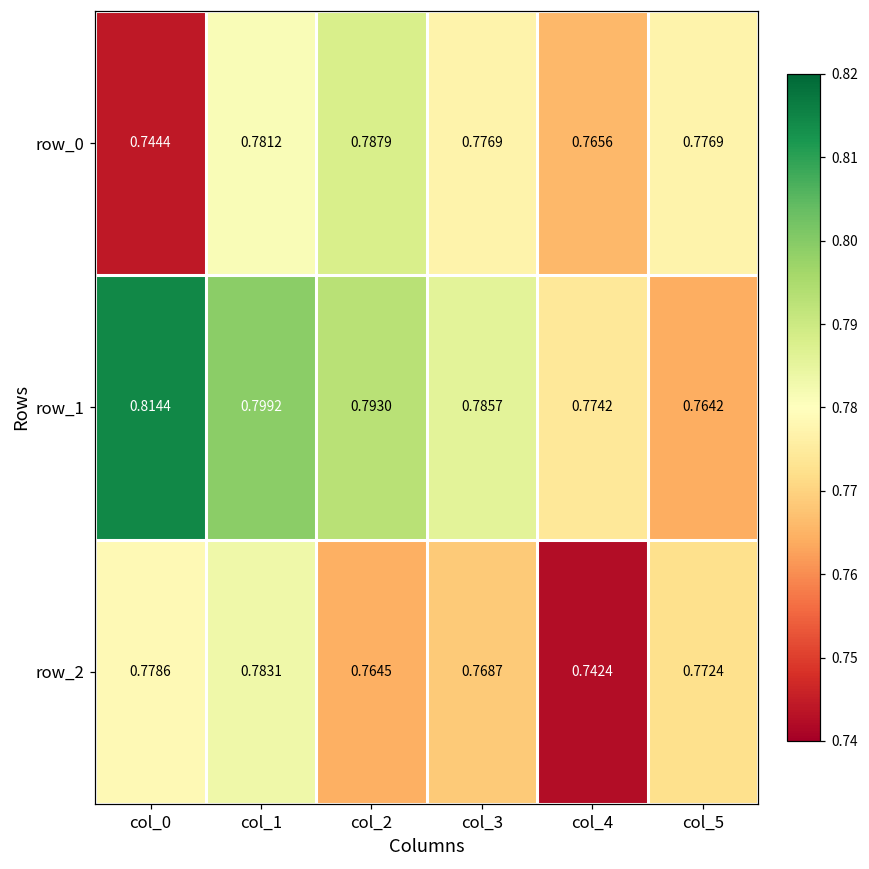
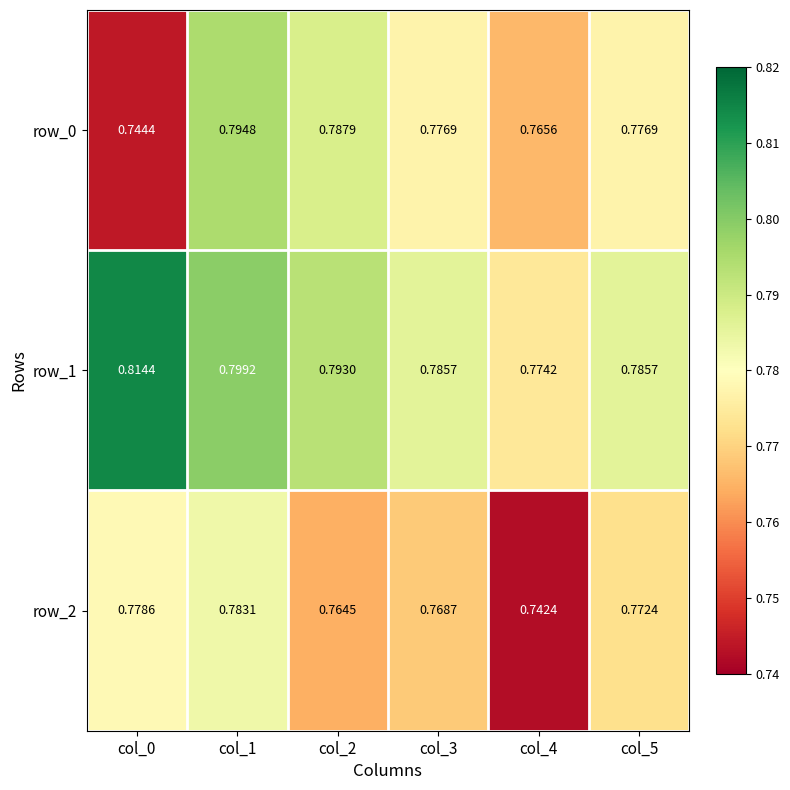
row_0, col_1: 0.7812 -> 0.7948
row_1, col_5: 0.7642 -> 0.7857
